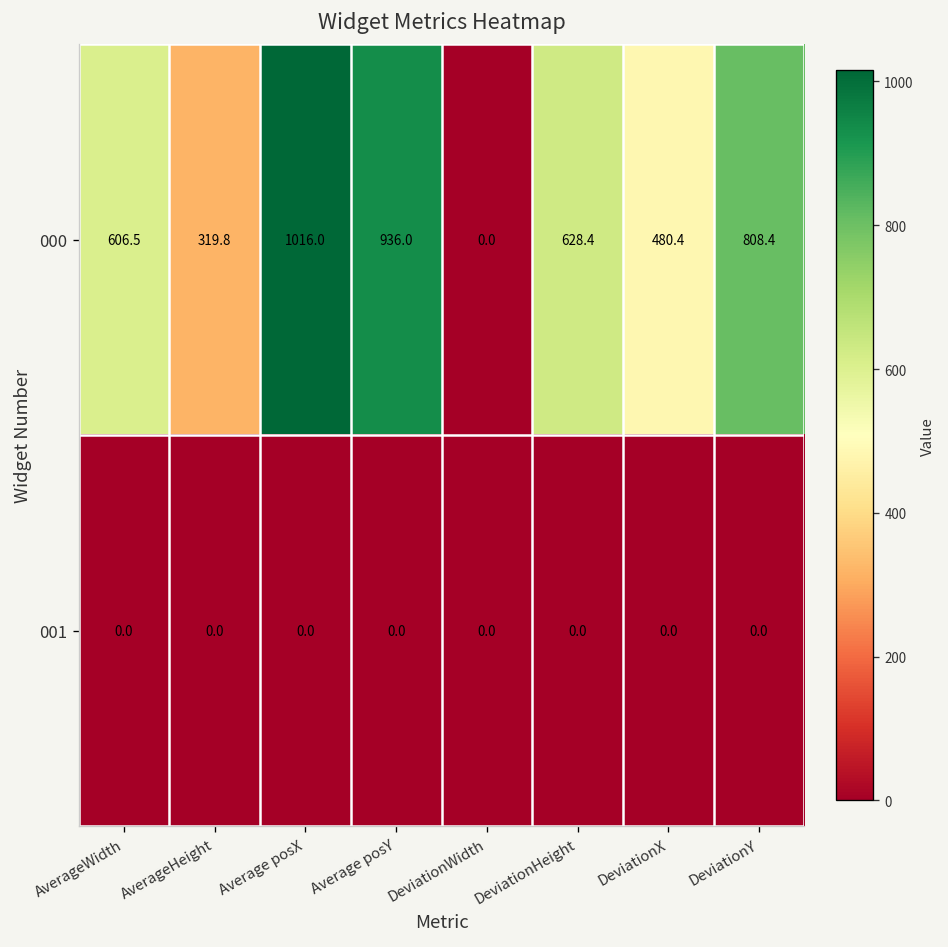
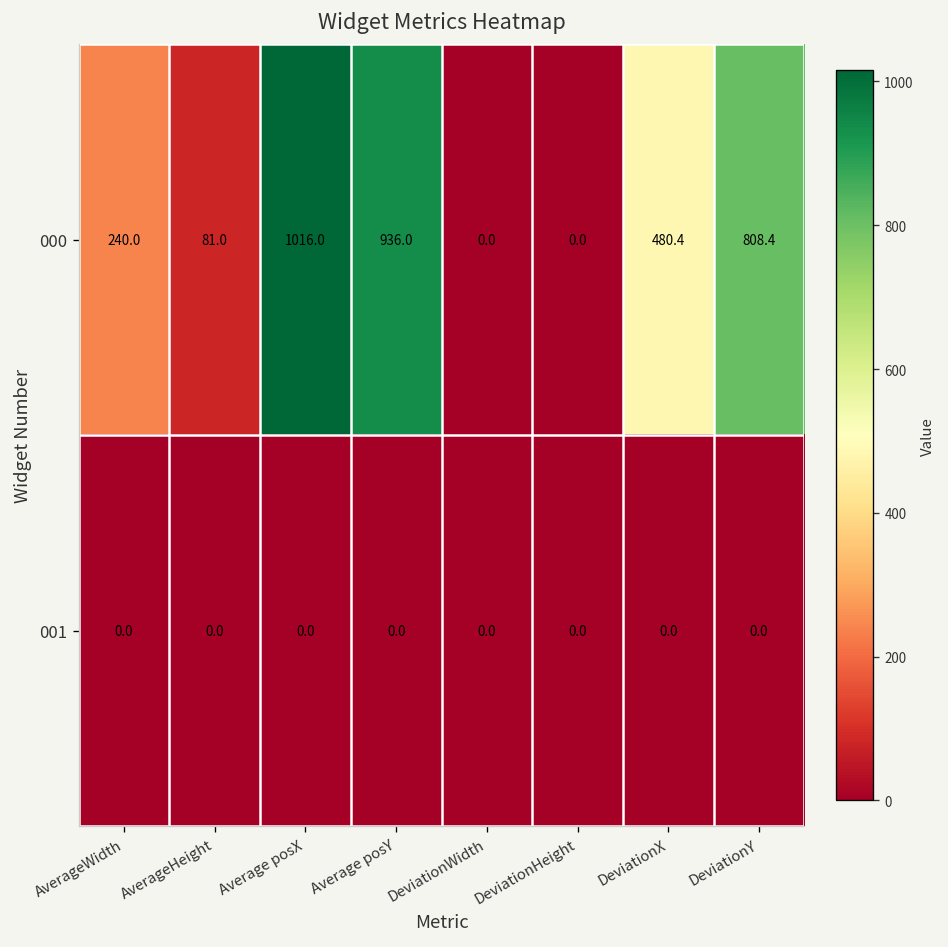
000, AverageWidth: 606.5 -> 240.0
000, AverageHeight: 319.8 -> 81.0
000, DeviationHeight: 628.4 -> 0.0
